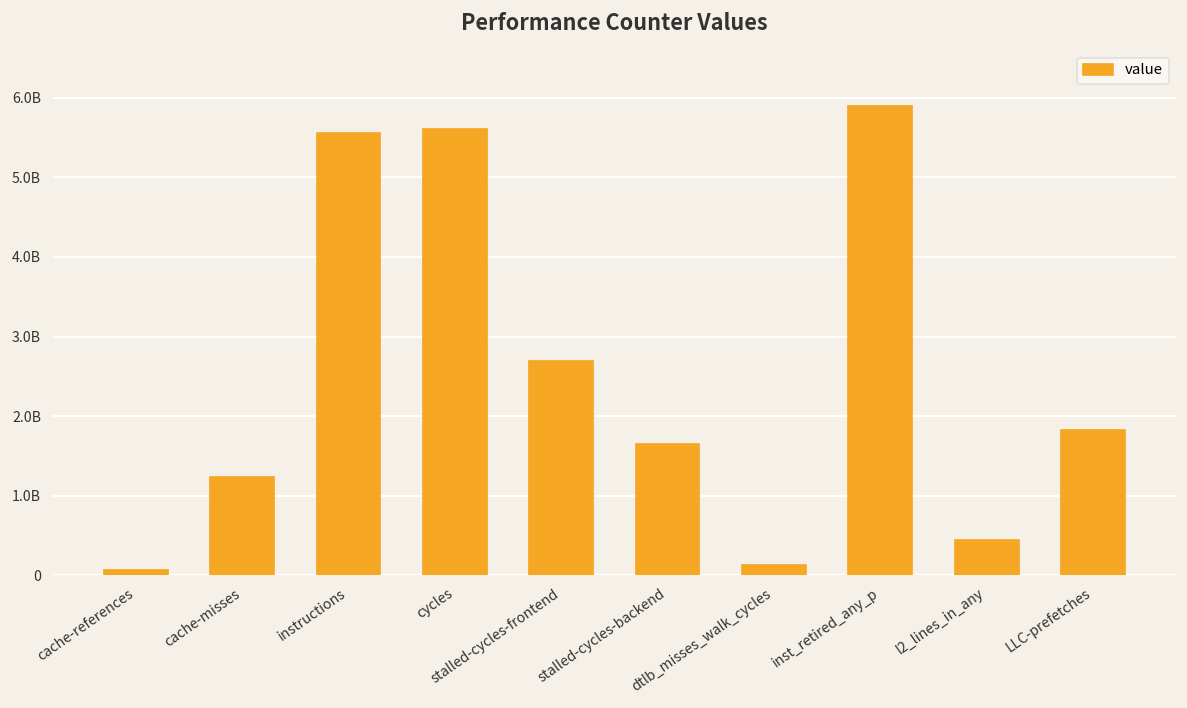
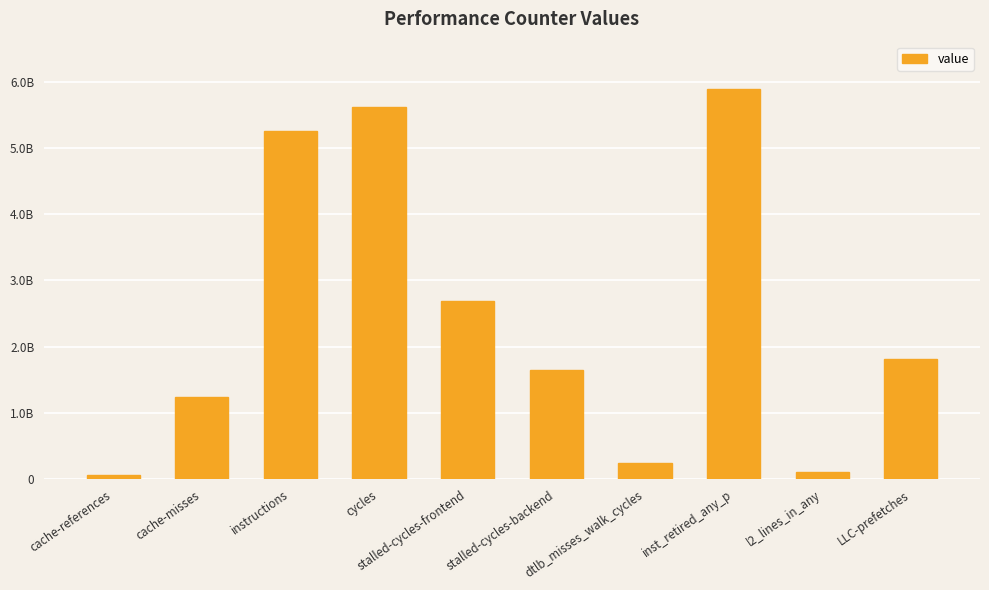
instructions: 5600000000 -> 5300000000
dtlb_misses_walk_cycles: 100000000 -> 200000000
l2_lines_in_any: 400000000 -> 100000000
